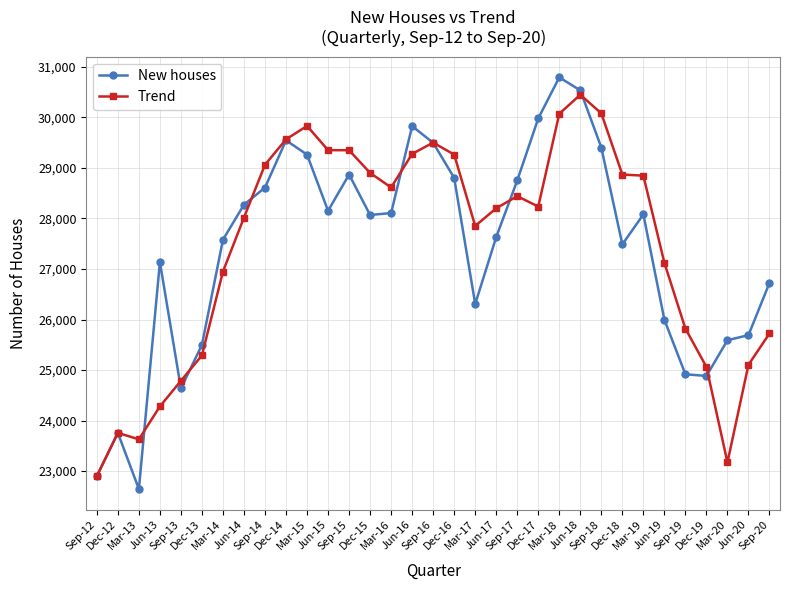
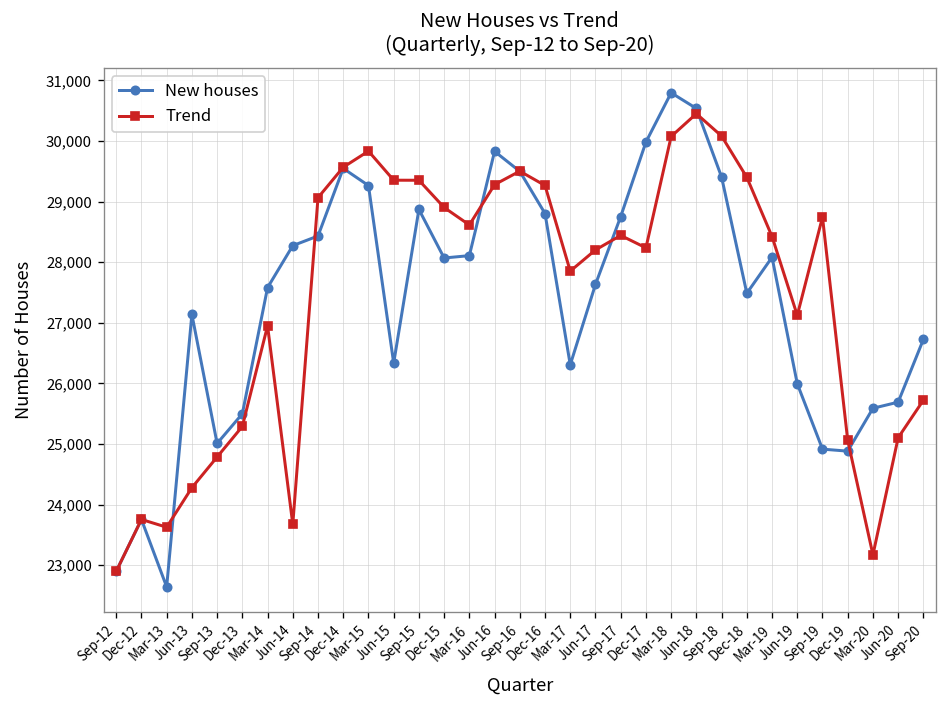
New houses, Sep-13: 24,600 -> 25,000
Trend, Jun-14: 28,000 -> 23,700
New houses, Sep-14: 28,600 -> 28,400
New houses, Jun-15: 28,200 -> 26,300
Trend, Dec-18: 28,900 -> 29,400
Trend, Mar-19: 28,800 -> 28,400
Trend, Sep-19: 25,800 -> 28,700
